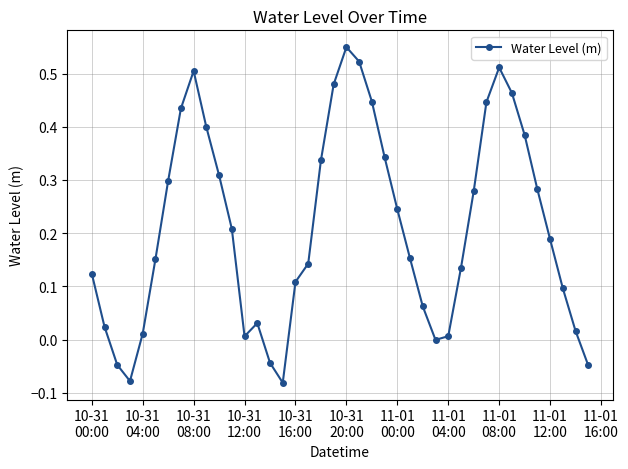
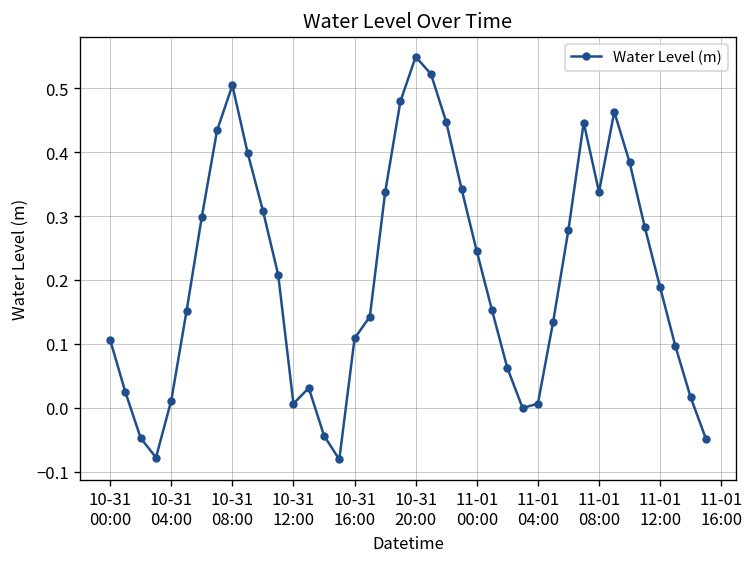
10-31 00:00: 0.12 -> 0.11
11-01 08:00: 0.51 -> 0.34
